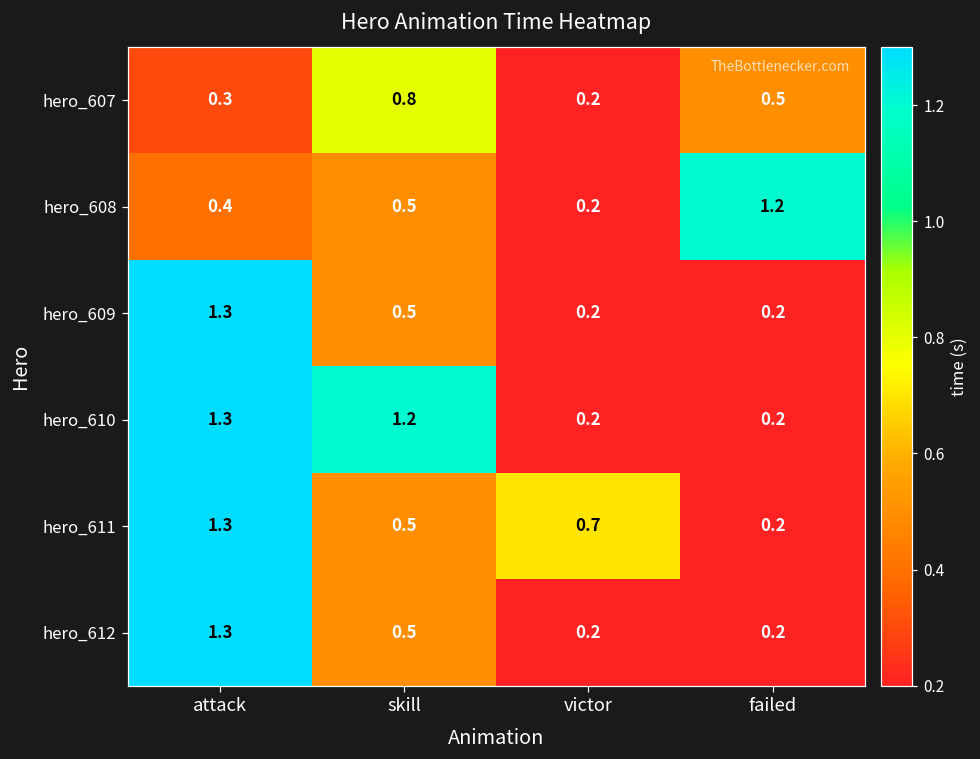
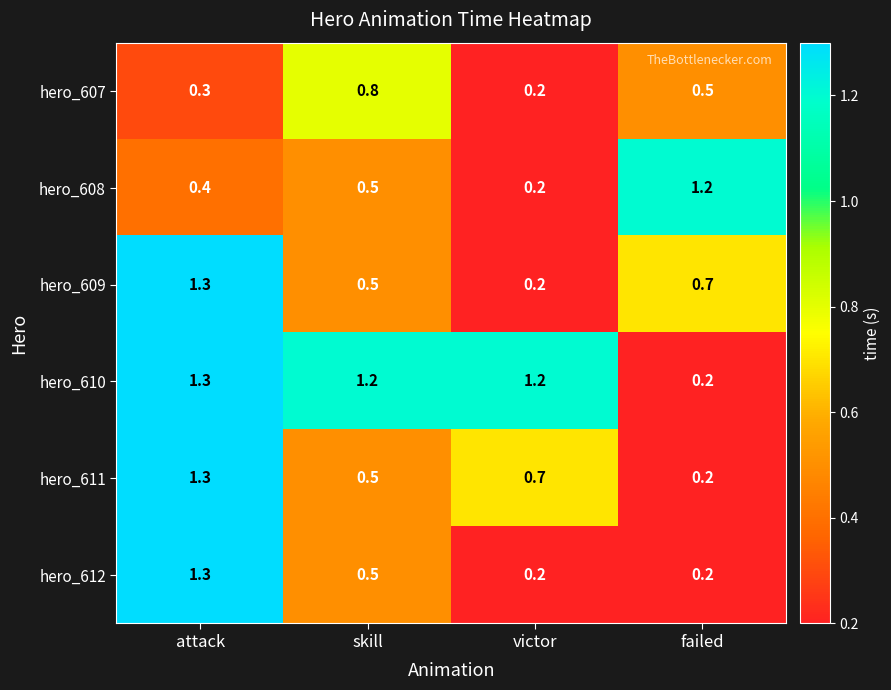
hero_609, failed: 0.2 -> 0.7
hero_610, victor: 0.2 -> 1.2
